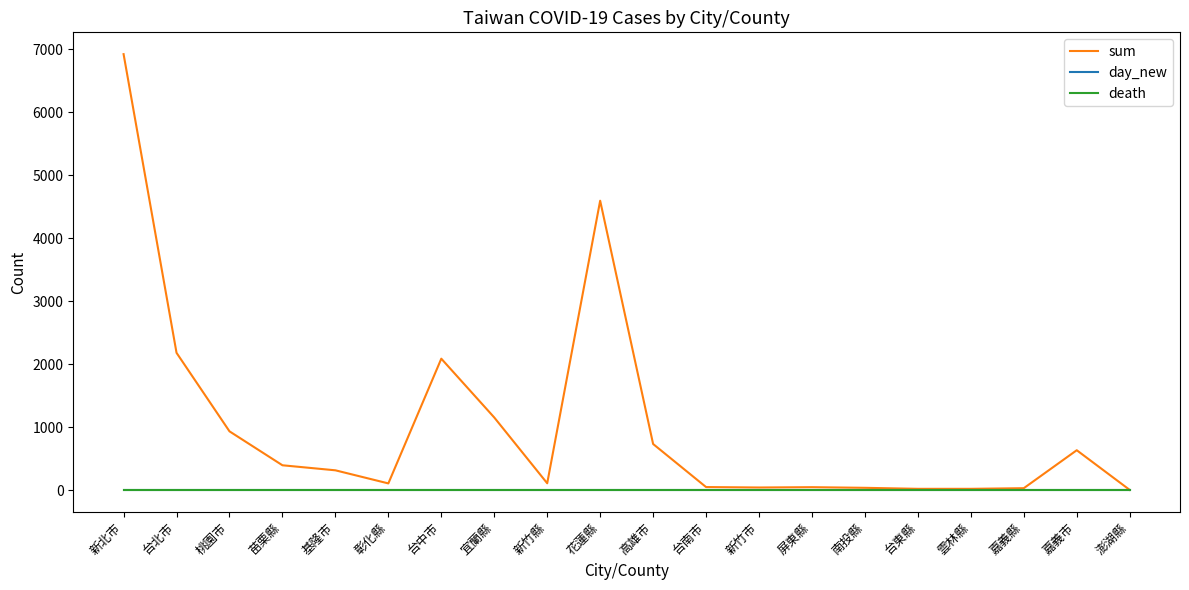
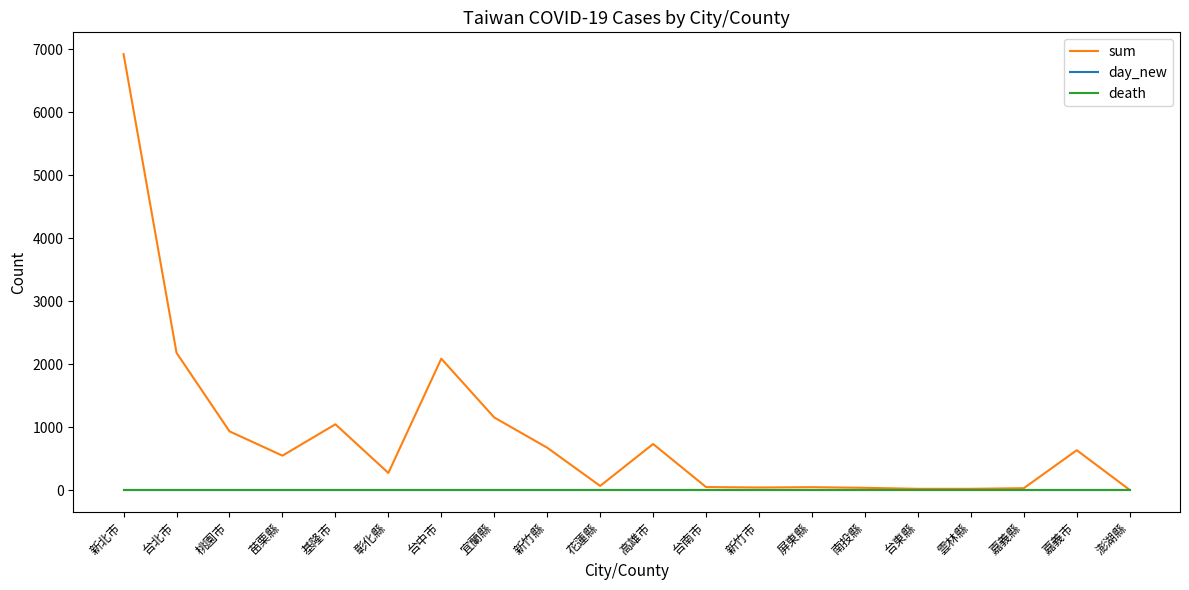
sum, 苗栗縣: 400 -> 500
sum, 基隆市: 300 -> 1000
sum, 彰化縣: 100 -> 300
sum, 新竹縣: 100 -> 700
sum, 花蓮縣: 4600 -> 100
